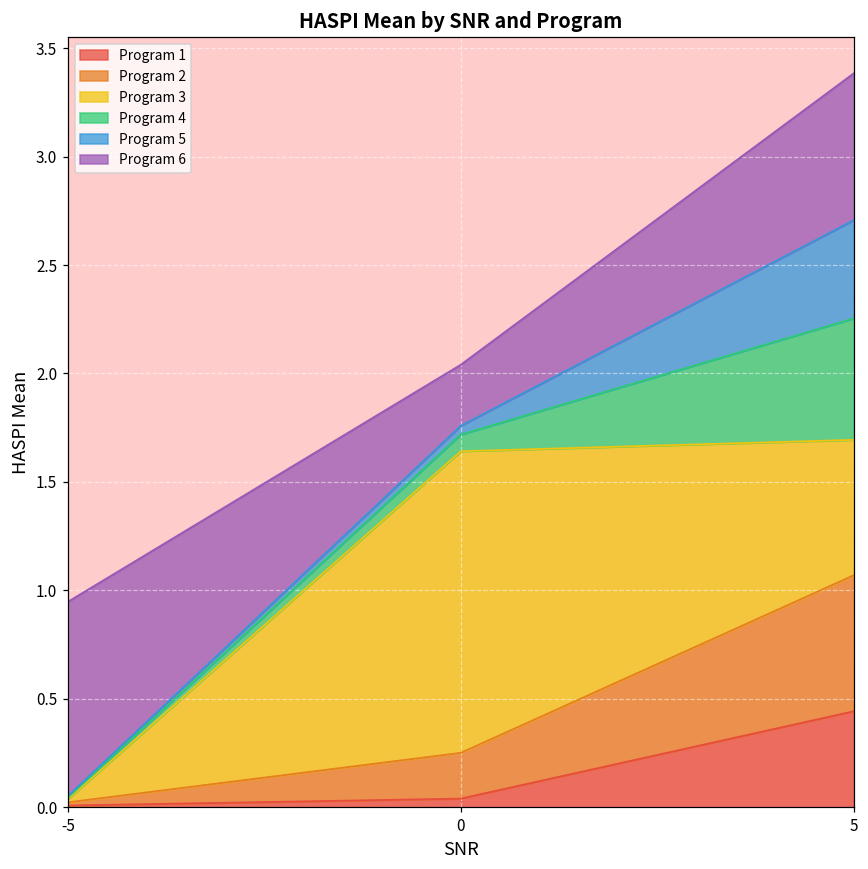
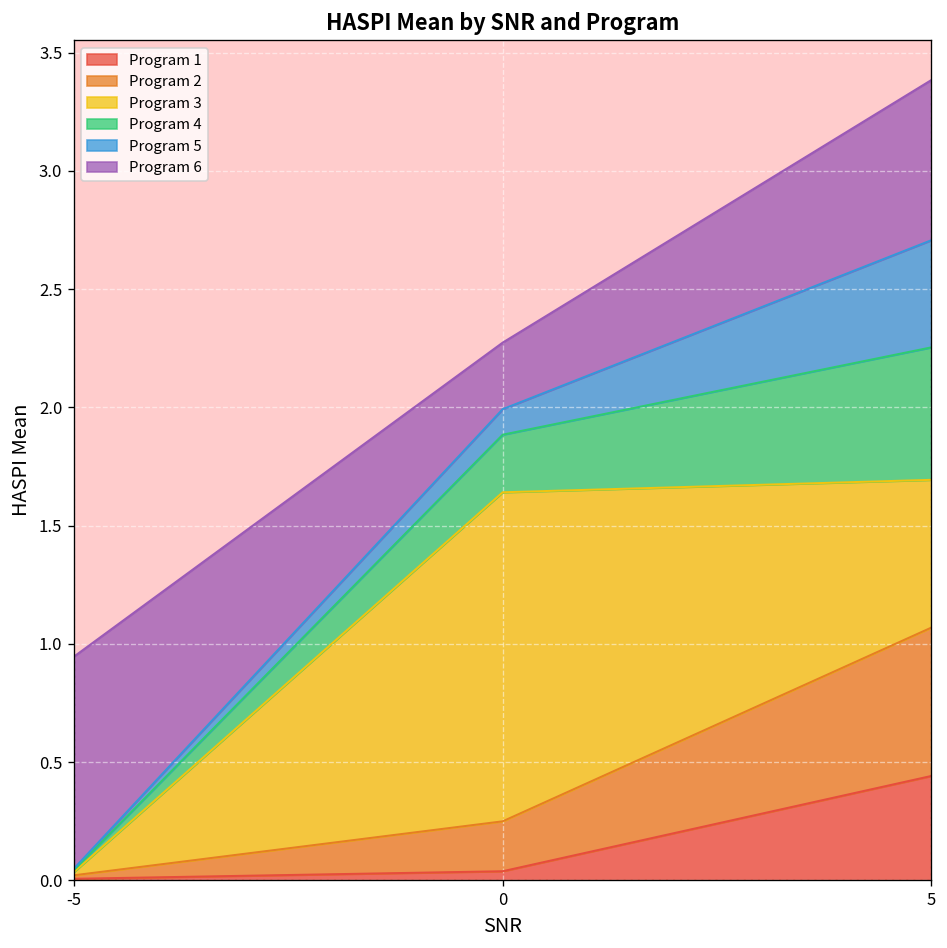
Program 4, 0: 0.08 -> 0.24
Program 5, 0: 0.04 -> 0.11
